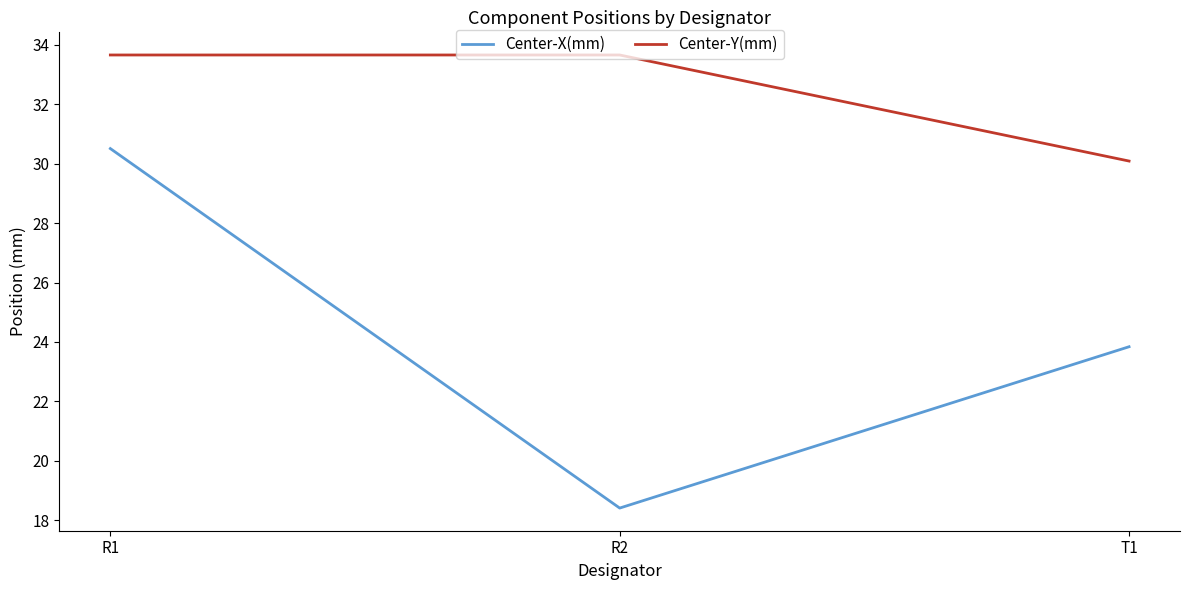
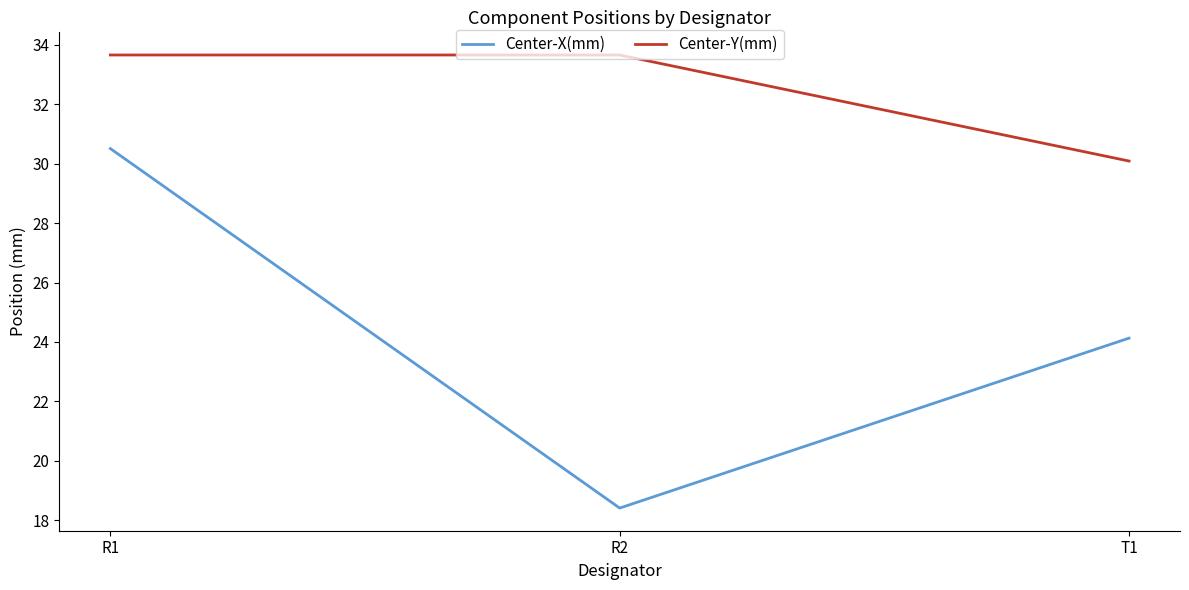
Center-X(mm), T1: 23.8 -> 24.1
